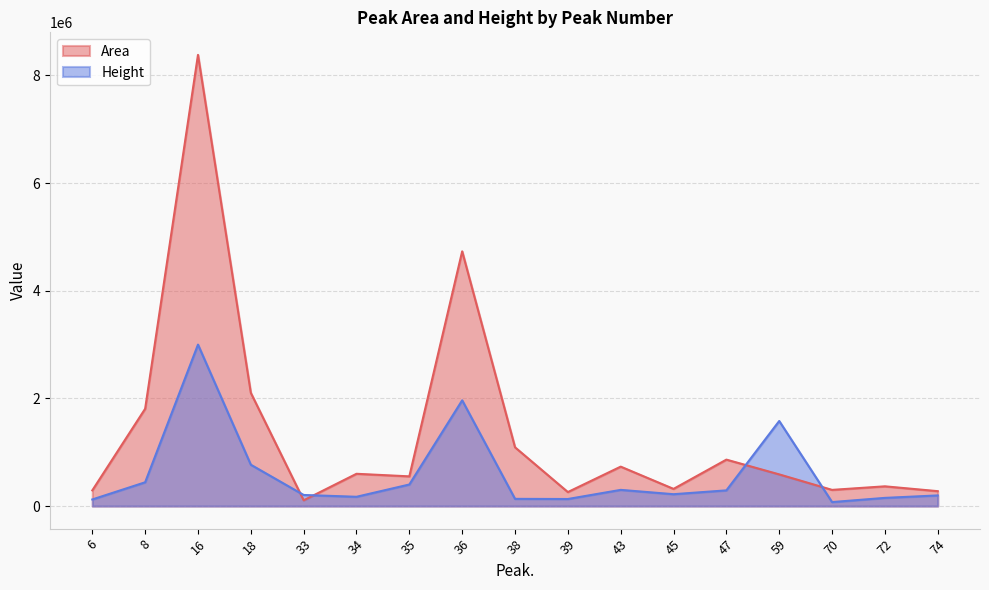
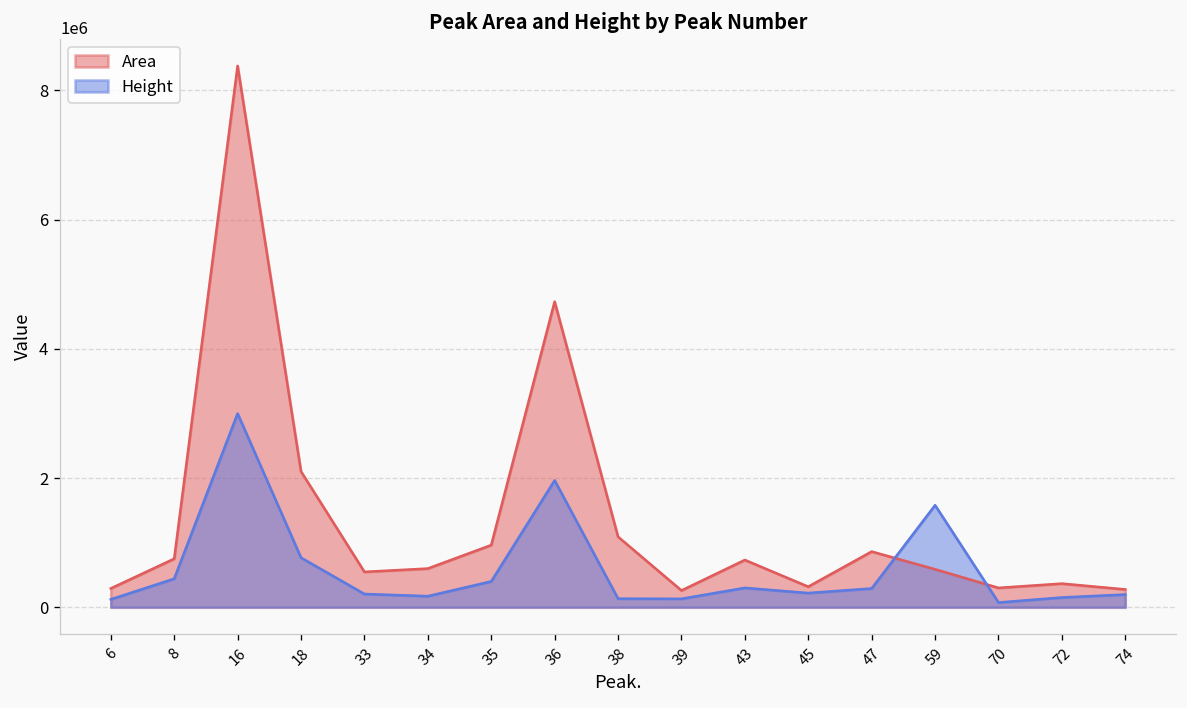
Area, 8: 1800000 -> 800000
Area, 33: 100000 -> 500000
Area, 35: 600000 -> 1000000
